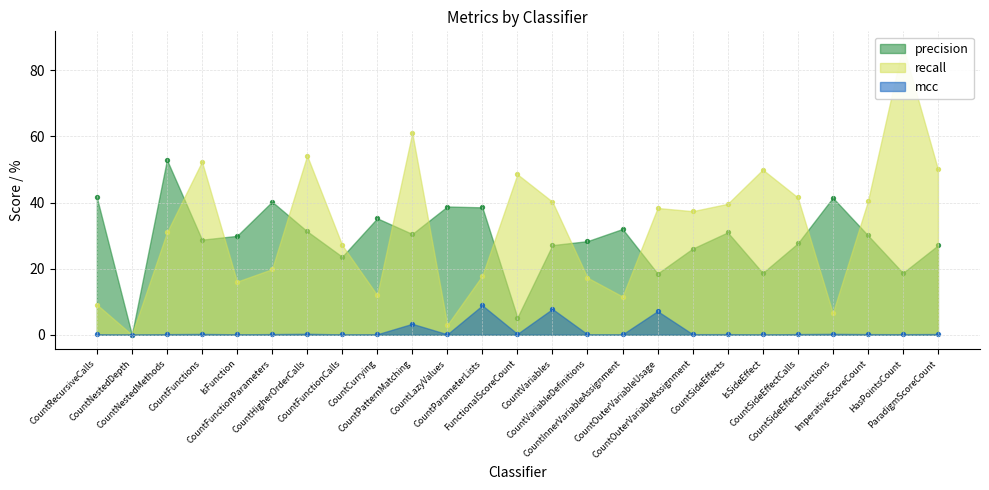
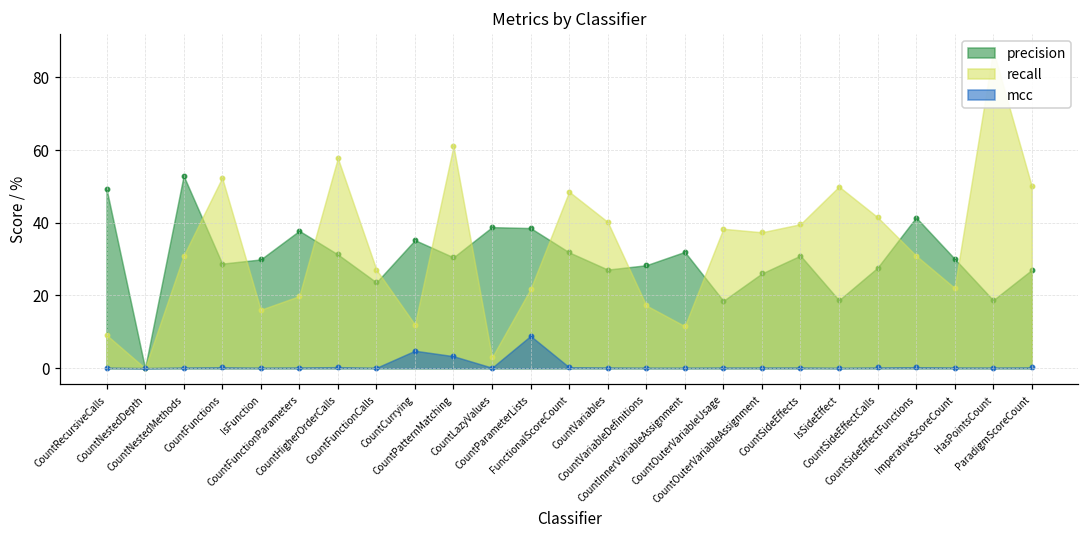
precision, CountRecursiveCalls: 42 -> 49
precision, CountFunctionParameters: 40 -> 38
recall, CountHigherOrderCalls: 54 -> 58
mcc, CountCurrying: 0 -> 5
recall, CountParameterLists: 18 -> 22
precision, FunctionalScoreCount: 5 -> 32
mcc, CountVariables: 8 -> 0
mcc, CountOuterVariableUsage: 7 -> 0
recall, CountSideEffectFunctions: 7 -> 31
recall, ImperativeScoreCount: 40 -> 22
